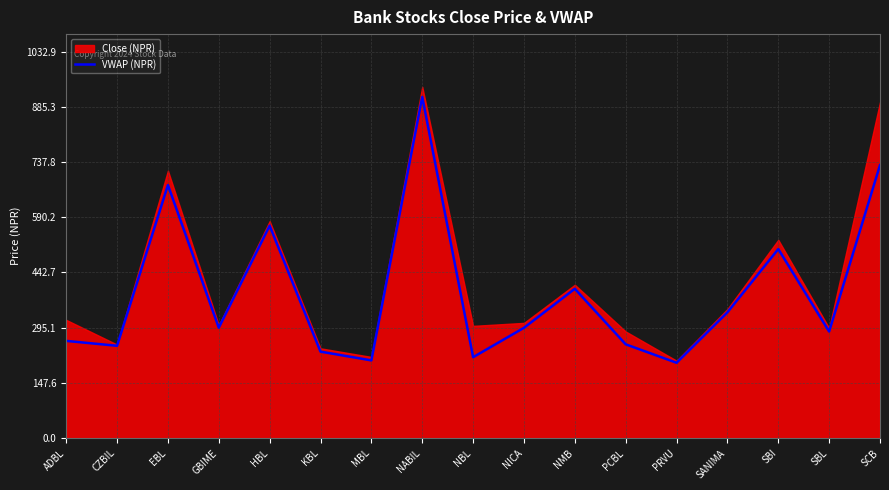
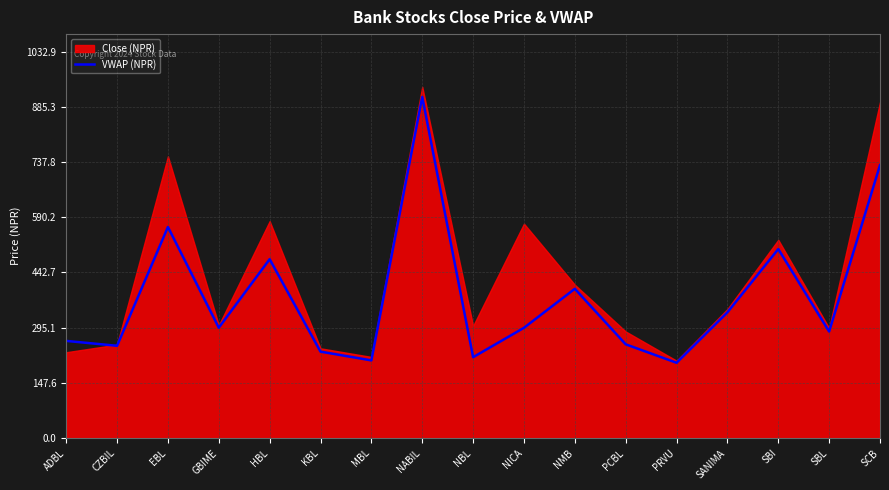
Close (NPR), ADBL: 320 -> 230
VWAP (NPR), EBL: 680 -> 560
Close (NPR), EBL: 720 -> 750
VWAP (NPR), HBL: 570 -> 480
Close (NPR), NICA: 310 -> 570
